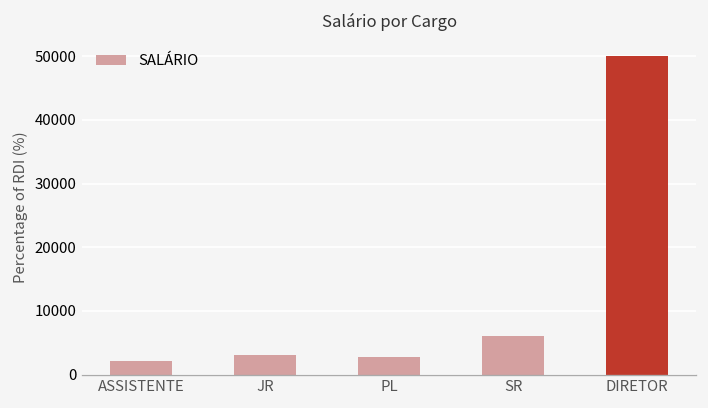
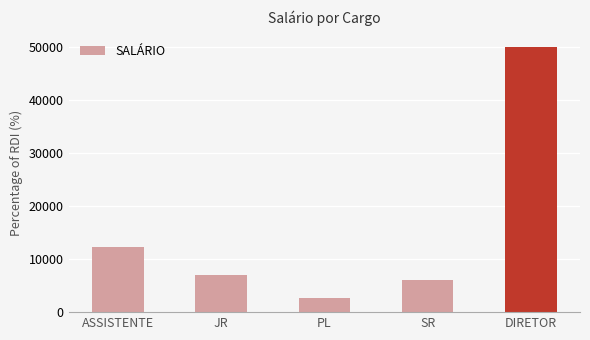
ASSISTENTE: 2000 -> 12000
JR: 3000 -> 7000
